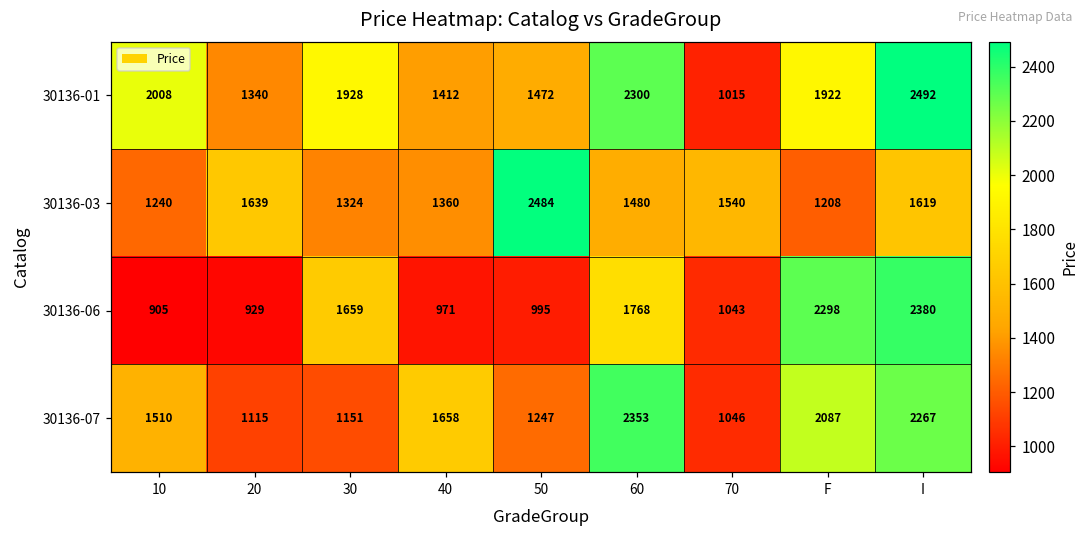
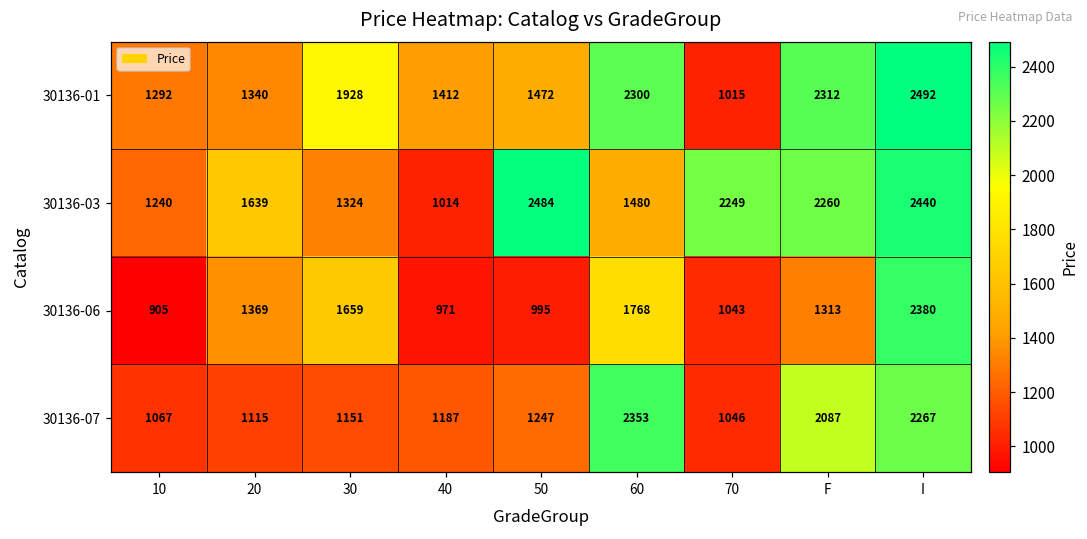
30136-01, 10: 2008 -> 1292
30136-01, F: 1922 -> 2312
30136-03, 40: 1360 -> 1014
30136-03, 70: 1540 -> 2249
30136-03, F: 1208 -> 2260
30136-03, I: 1619 -> 2440
30136-06, 20: 929 -> 1369
30136-06, F: 2298 -> 1313
30136-07, 10: 1510 -> 1067
30136-07, 40: 1658 -> 1187
